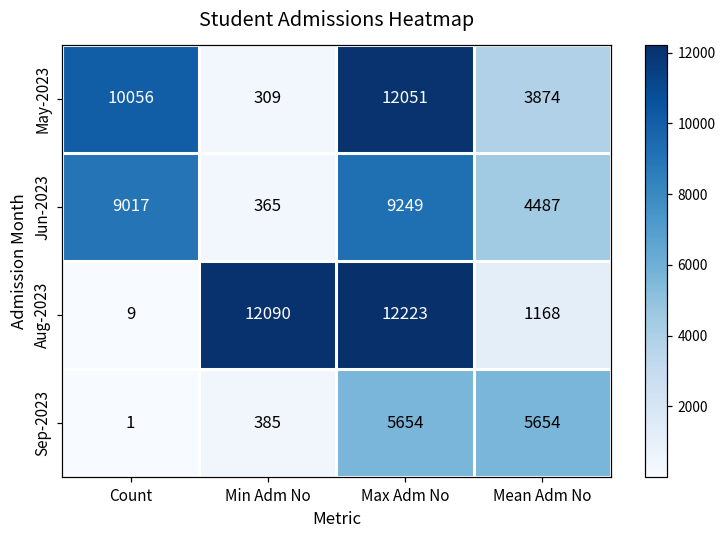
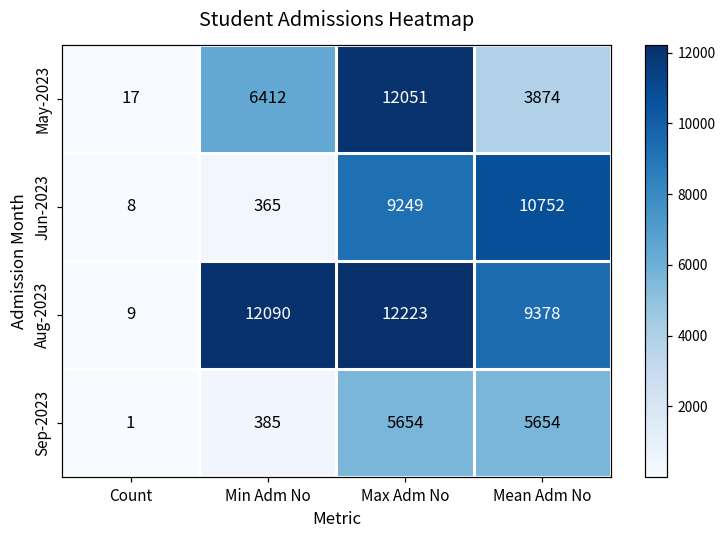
May-2023, Count: 10056 -> 17
May-2023, Min Adm No: 309 -> 6412
Jun-2023, Count: 9017 -> 8
Jun-2023, Mean Adm No: 4487 -> 10752
Aug-2023, Mean Adm No: 1168 -> 9378
